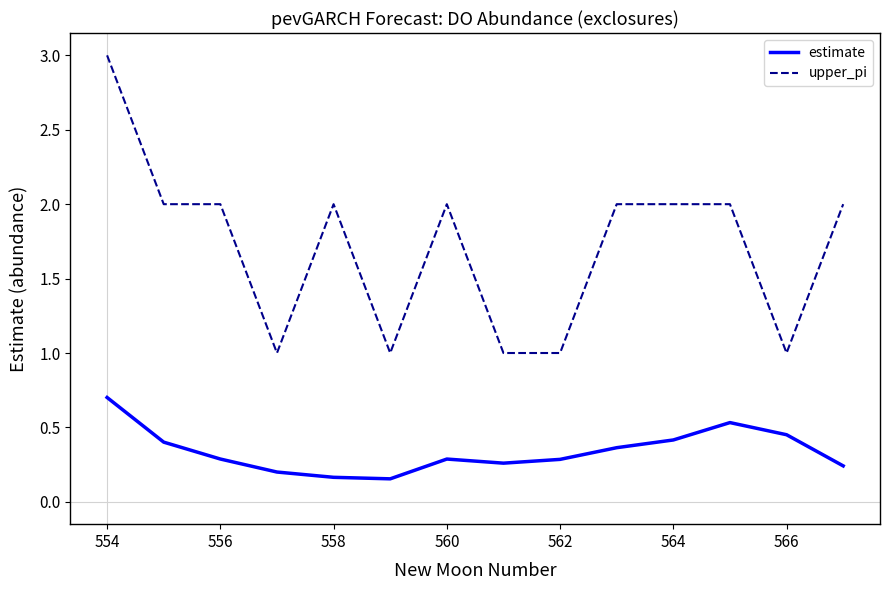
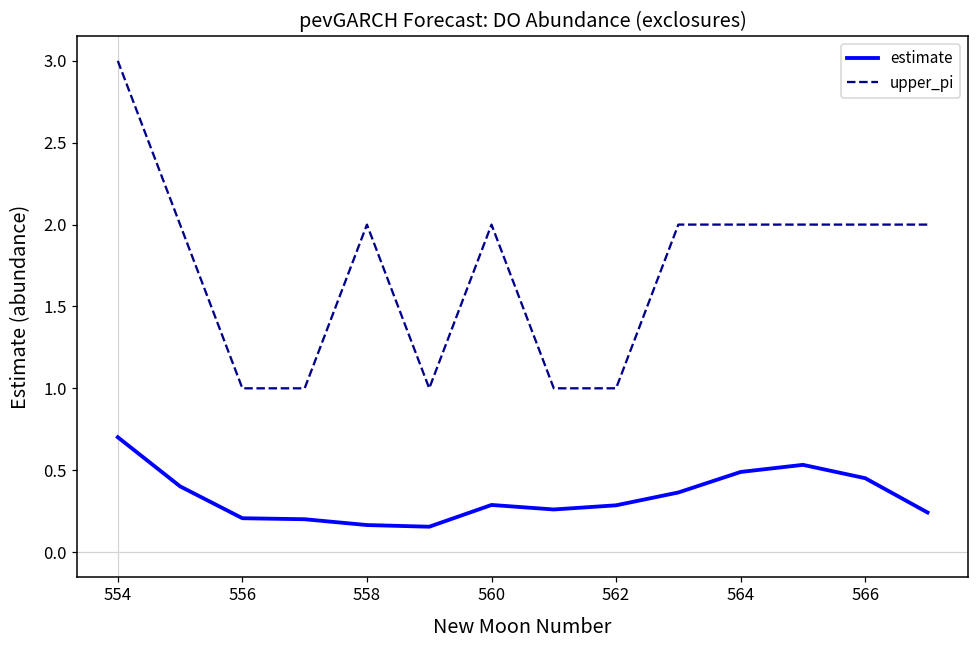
estimate, 556: 0.29 -> 0.21
upper_pi, 556: 2 -> 1
estimate, 564: 0.42 -> 0.49
upper_pi, 566: 1 -> 2
